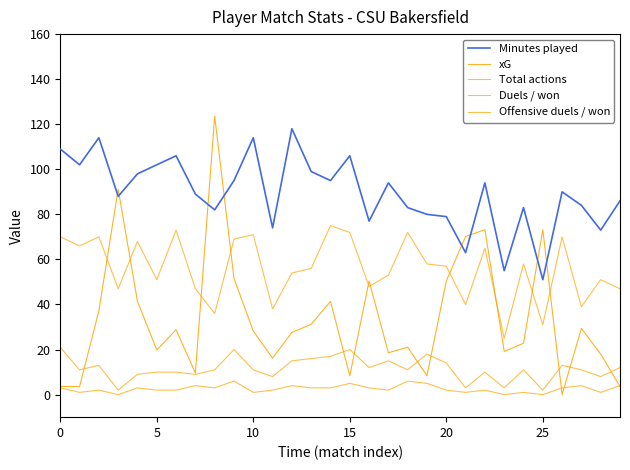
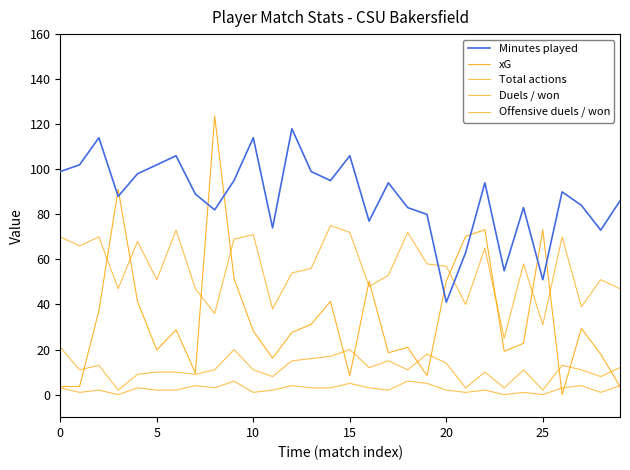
Minutes played, 0: 109 -> 99
Minutes played, 20: 79 -> 41
